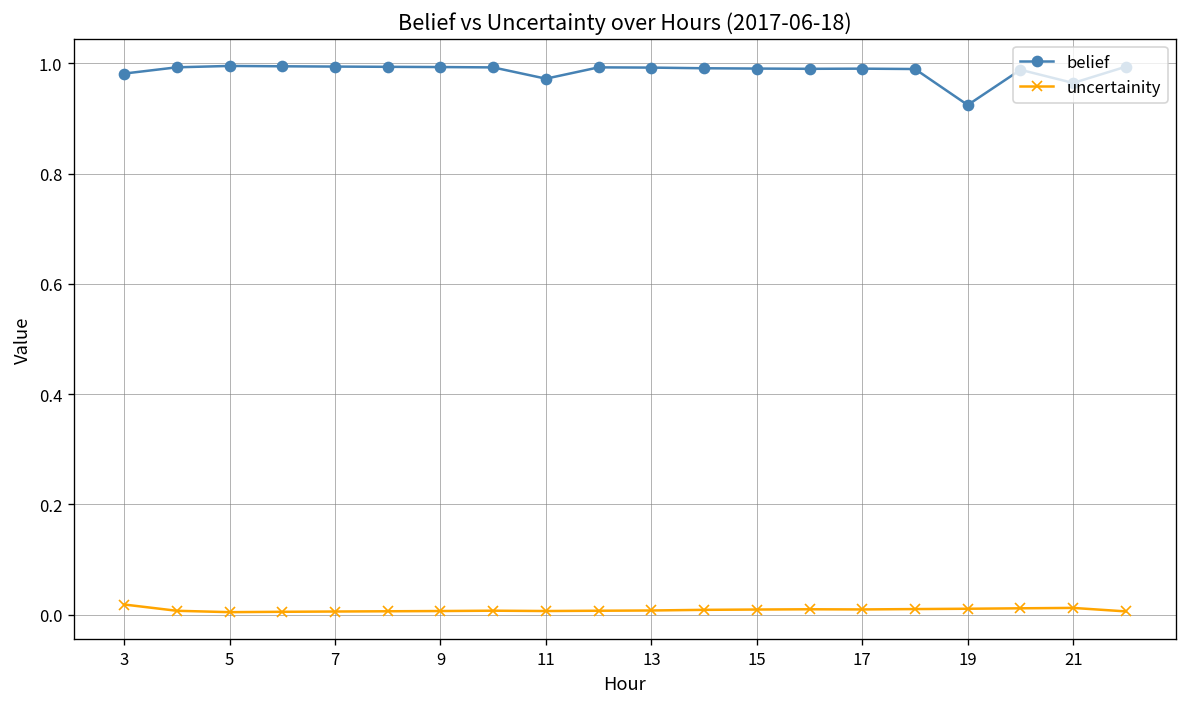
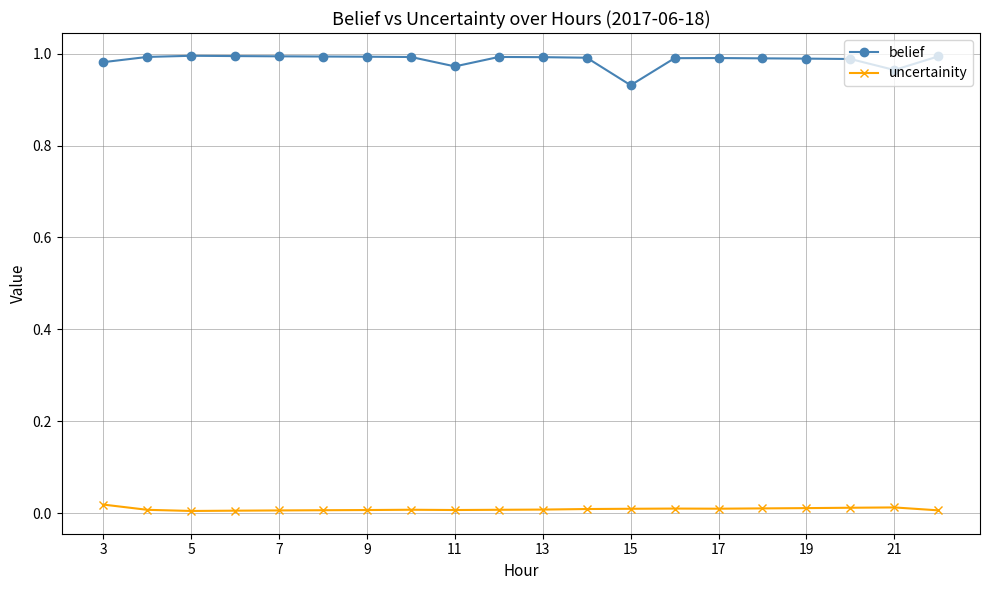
belief, 15: 0.99 -> 0.93
belief, 19: 0.92 -> 0.99
